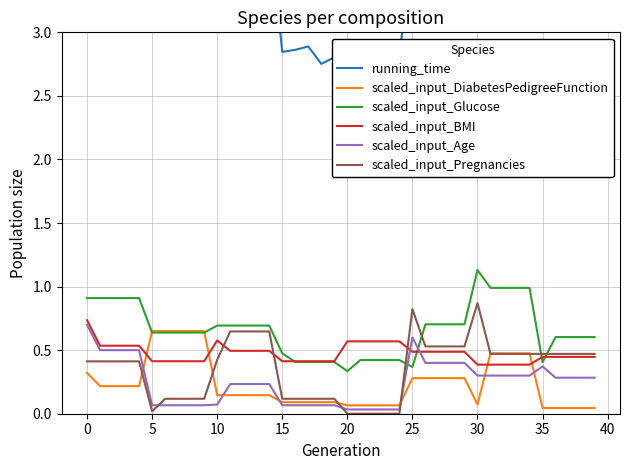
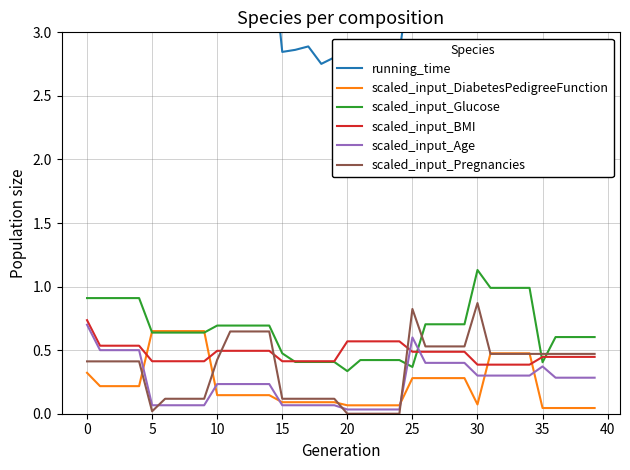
scaled_input_BMI, 10: 0.58 -> 0.49
scaled_input_Age, 10: 0.07 -> 0.23
